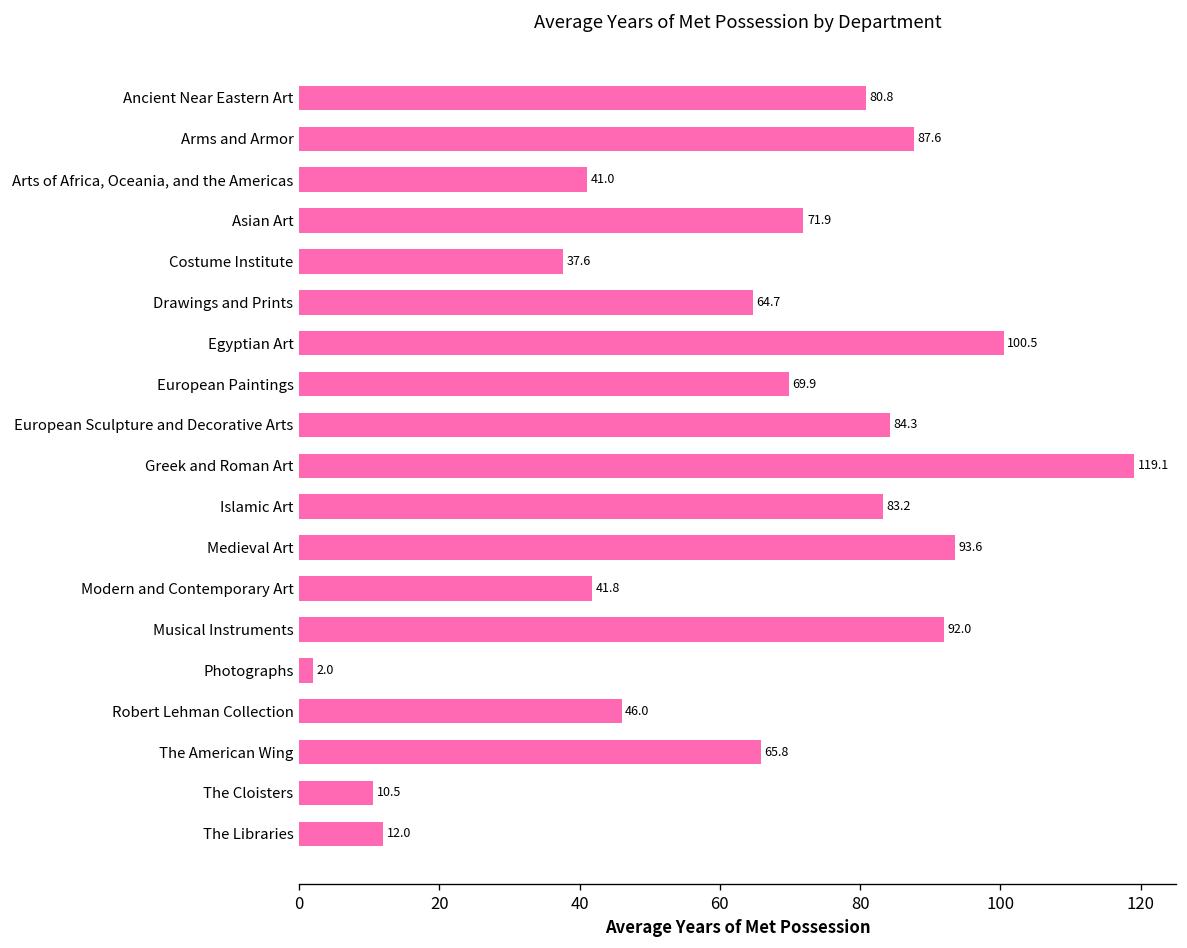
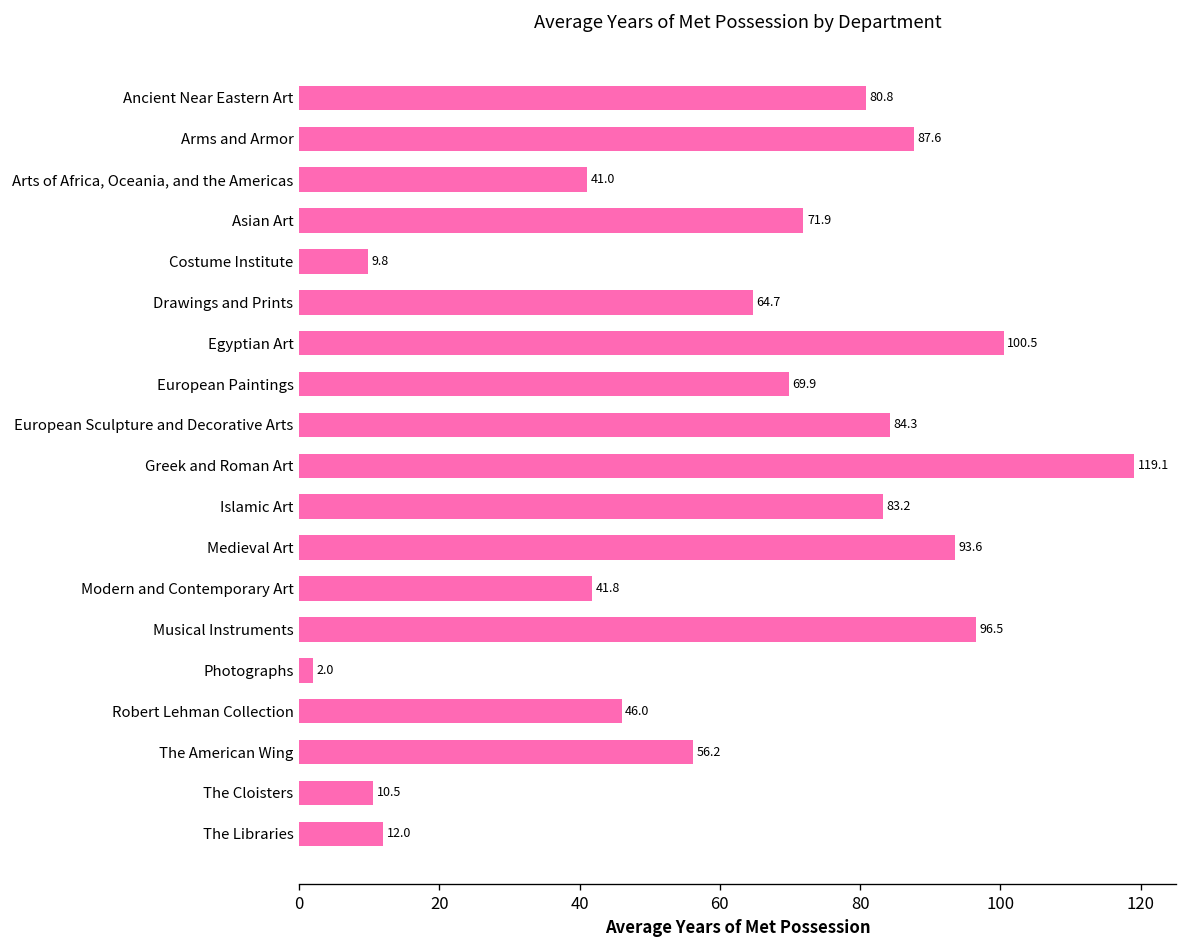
Costume Institute: 37.6 -> 9.8
Musical Instruments: 92.0 -> 96.5
The American Wing: 65.8 -> 56.2
